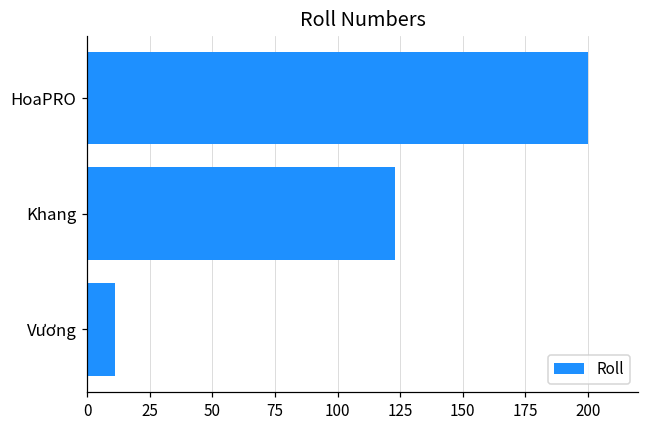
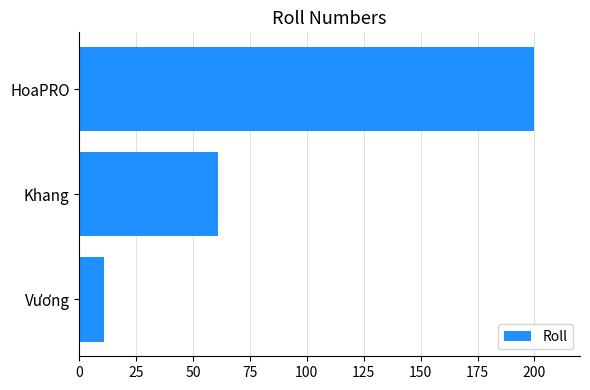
Khang: 123 -> 61
